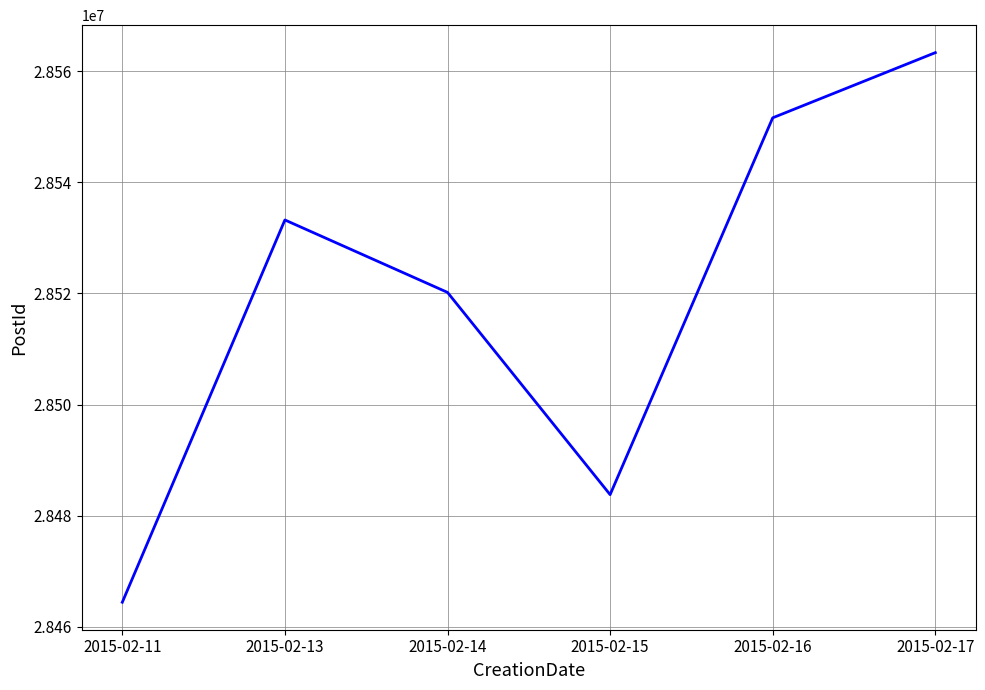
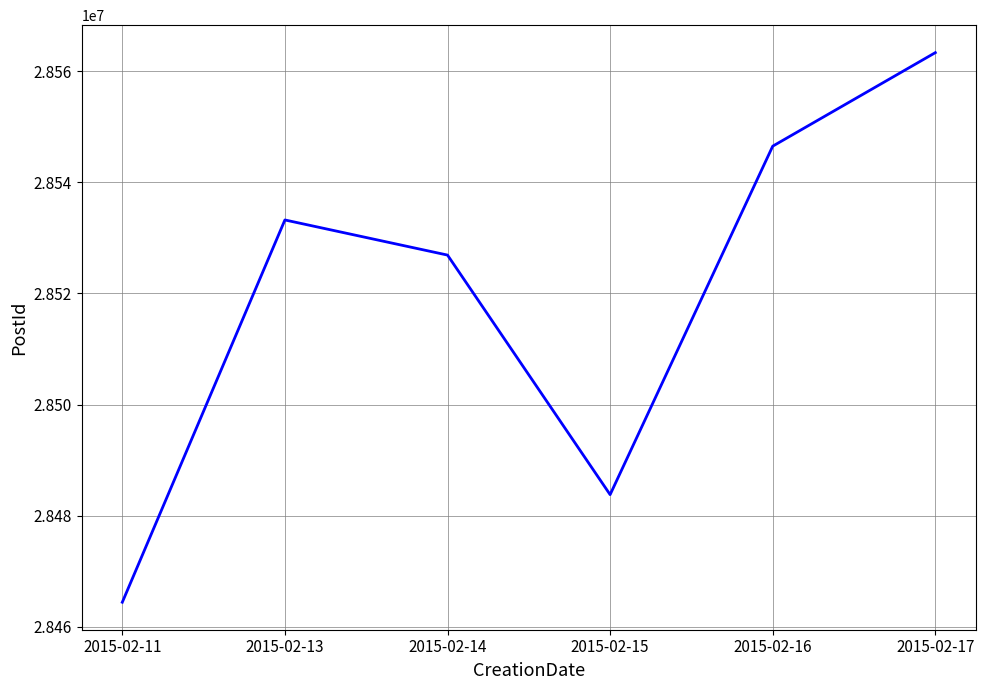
2015-02-14: 28520000 -> 28527000
2015-02-16: 28552000 -> 28547000
